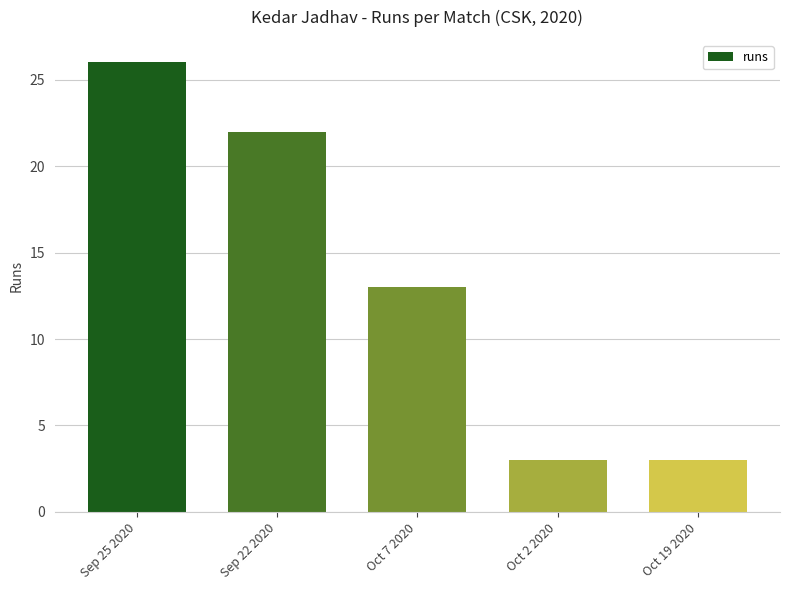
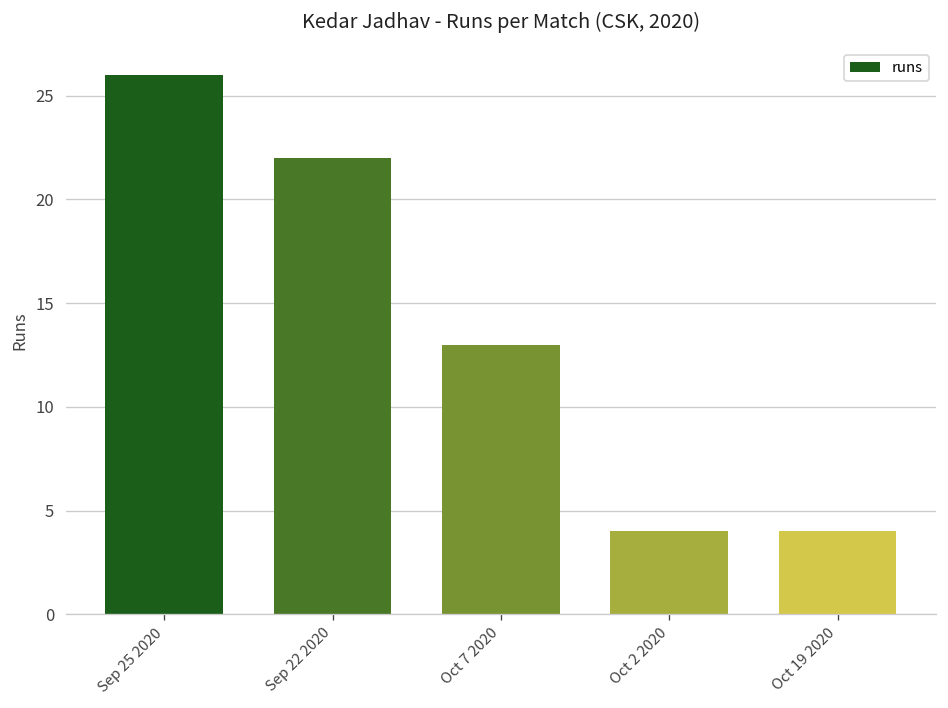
Oct 2 2020: 3 -> 4
Oct 19 2020: 3 -> 4
